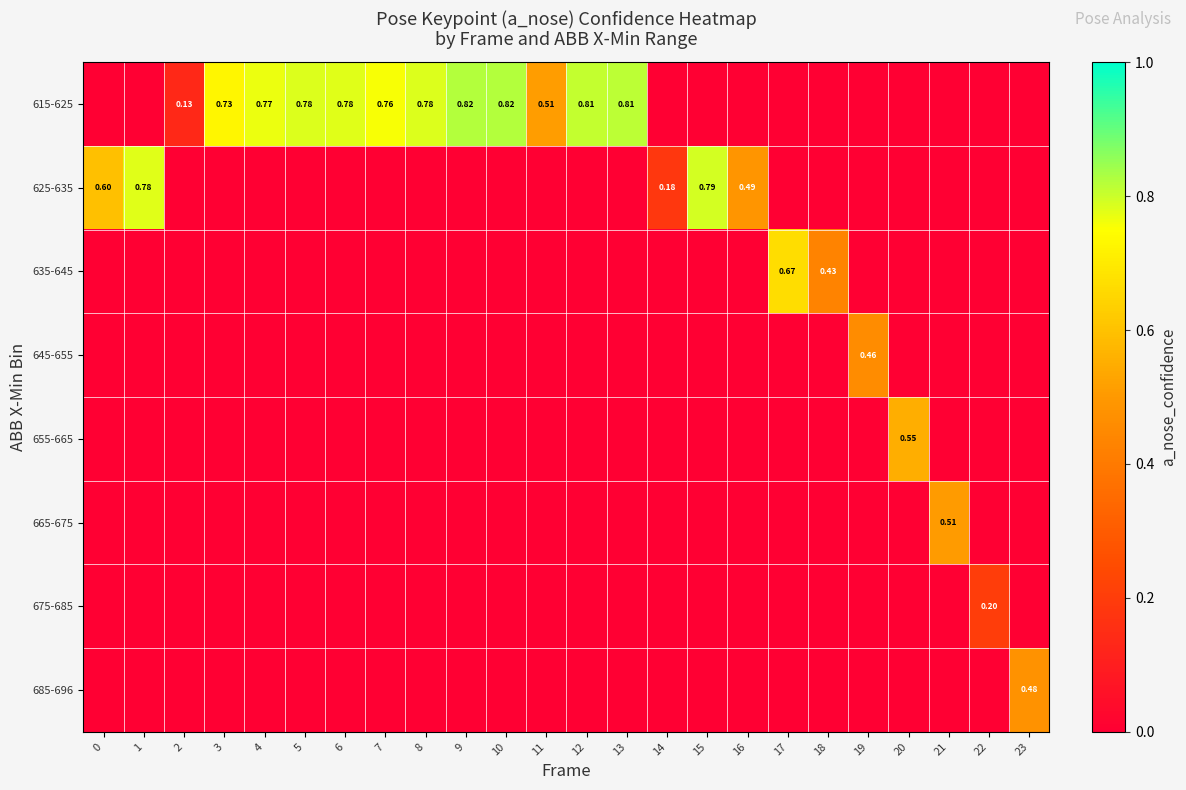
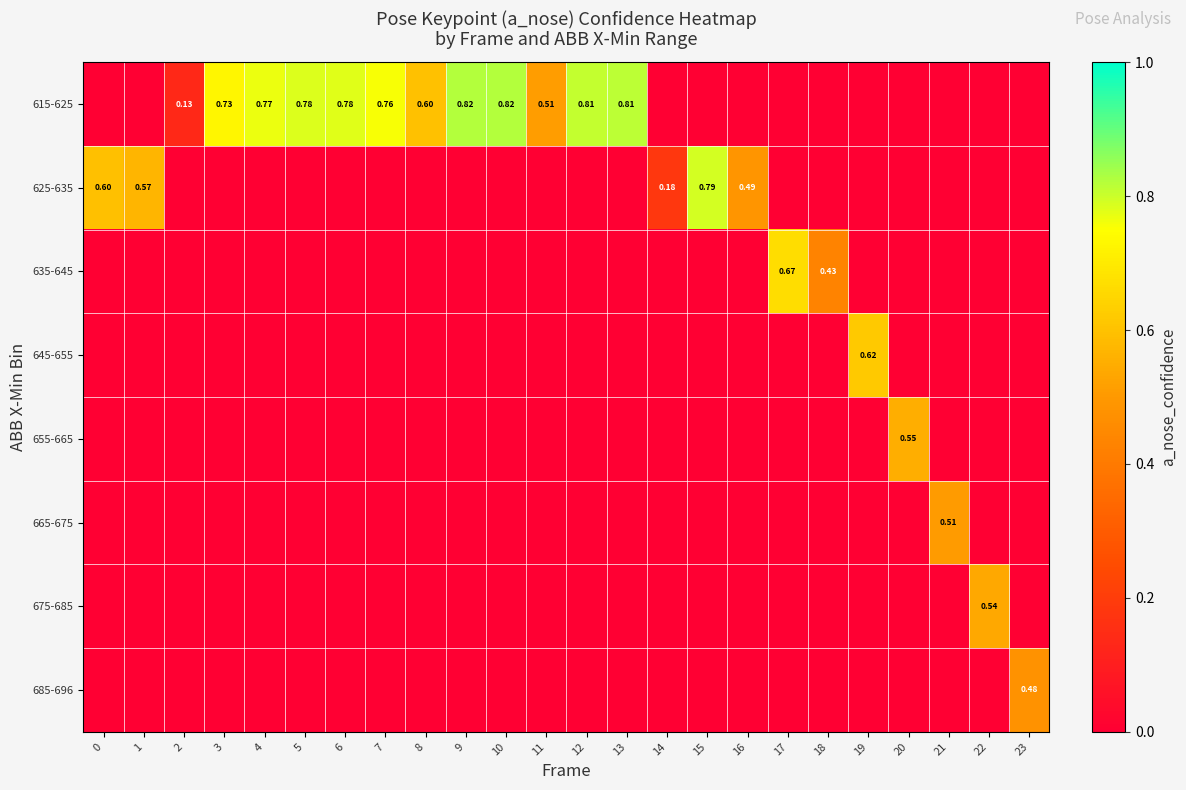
615-625, 8: 0.78 -> 0.60
625-635, 1: 0.78 -> 0.57
645-655, 19: 0.46 -> 0.62
675-685, 22: 0.20 -> 0.54
